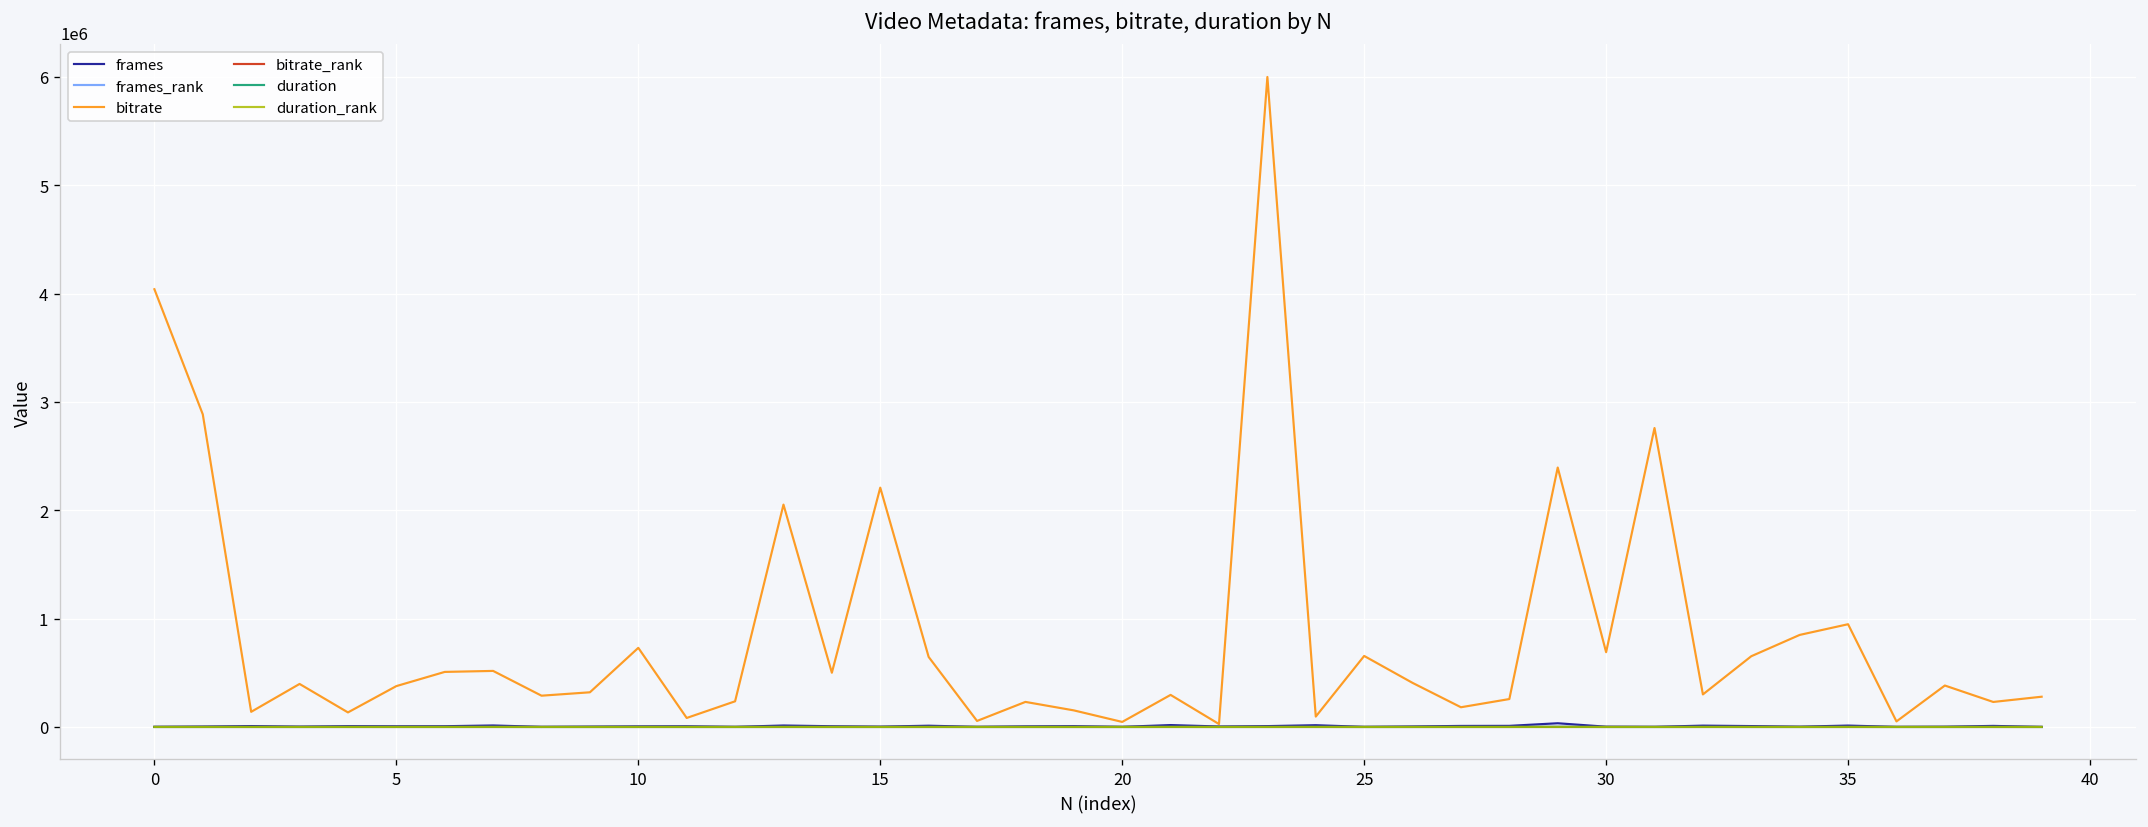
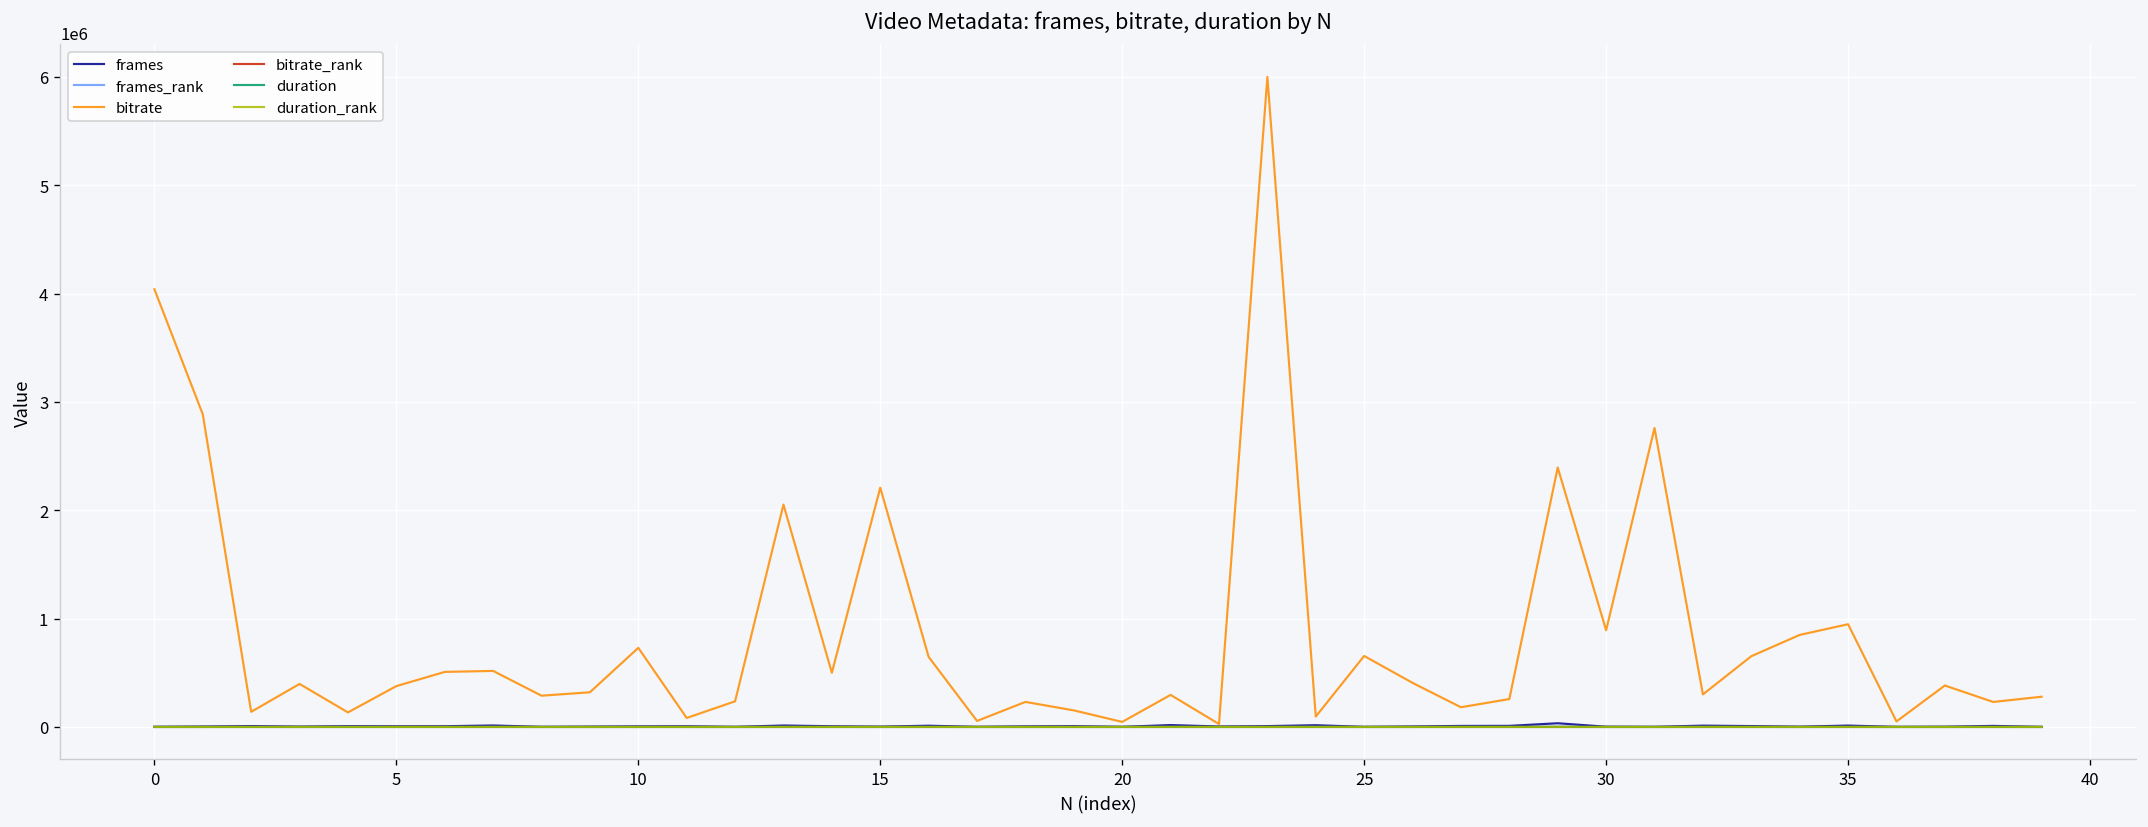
bitrate, 30: 700000 -> 900000
